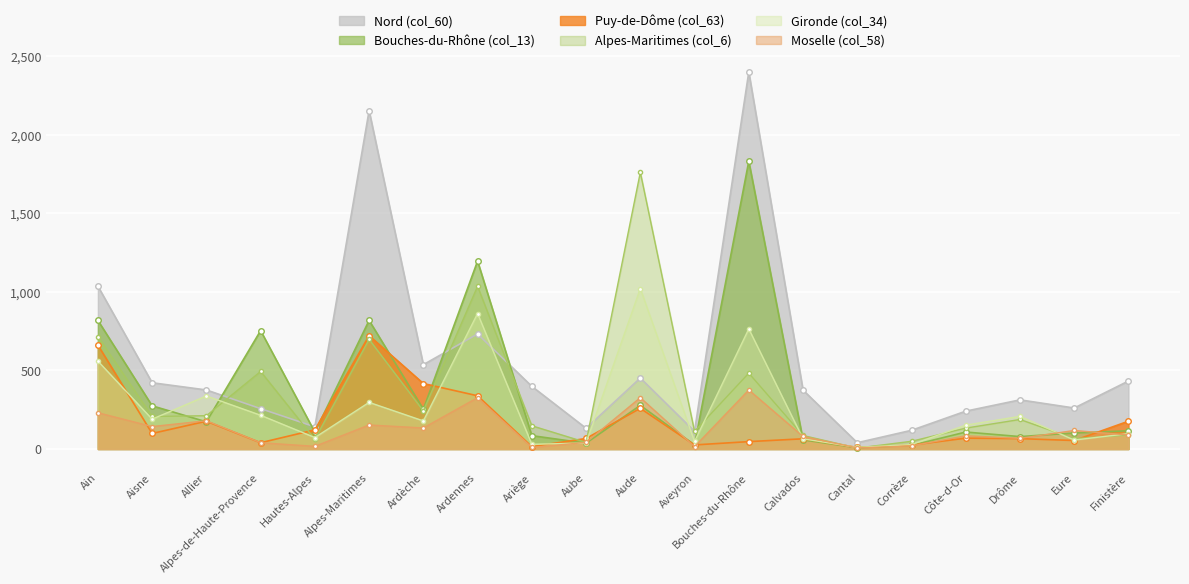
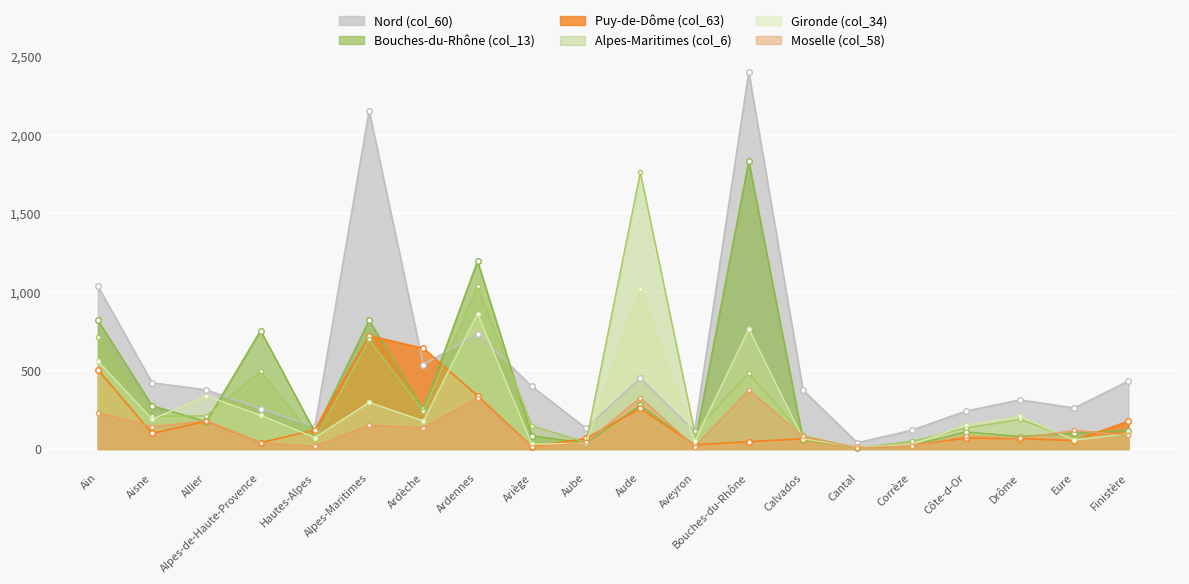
Puy-de-Dôme (col_63), Ain: 660 -> 510
Puy-de-Dôme (col_63), Ardèche: 420 -> 640
